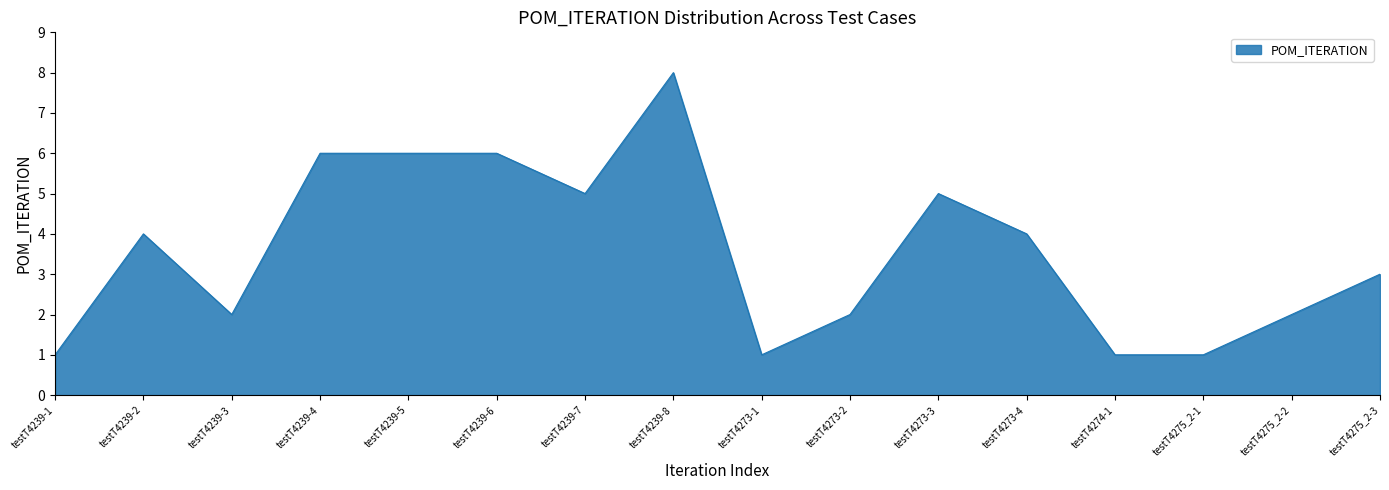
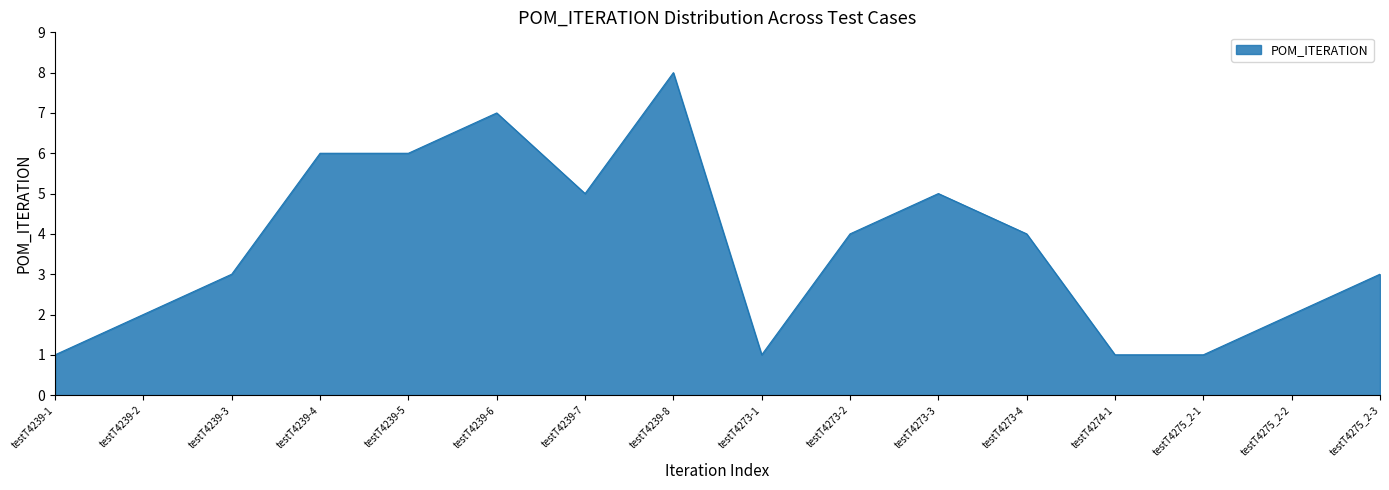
testT4239-2: 4 -> 2
testT4239-3: 2 -> 3
testT4239-6: 6 -> 7
testT4273-2: 2 -> 4
